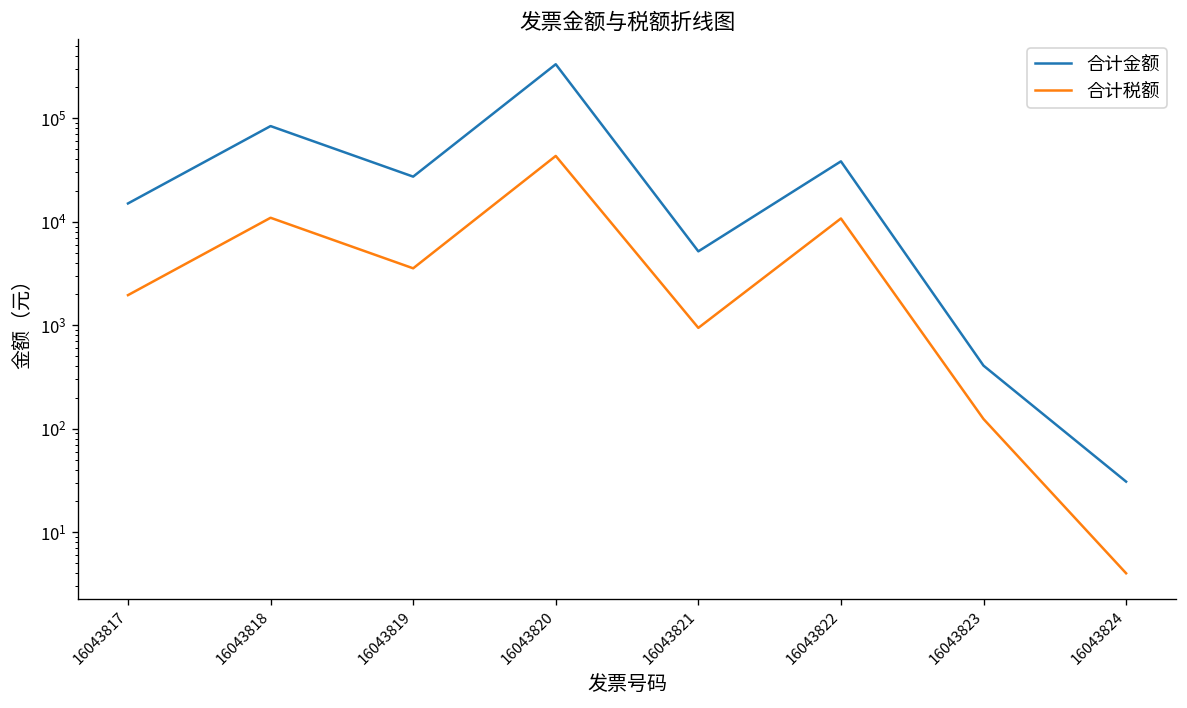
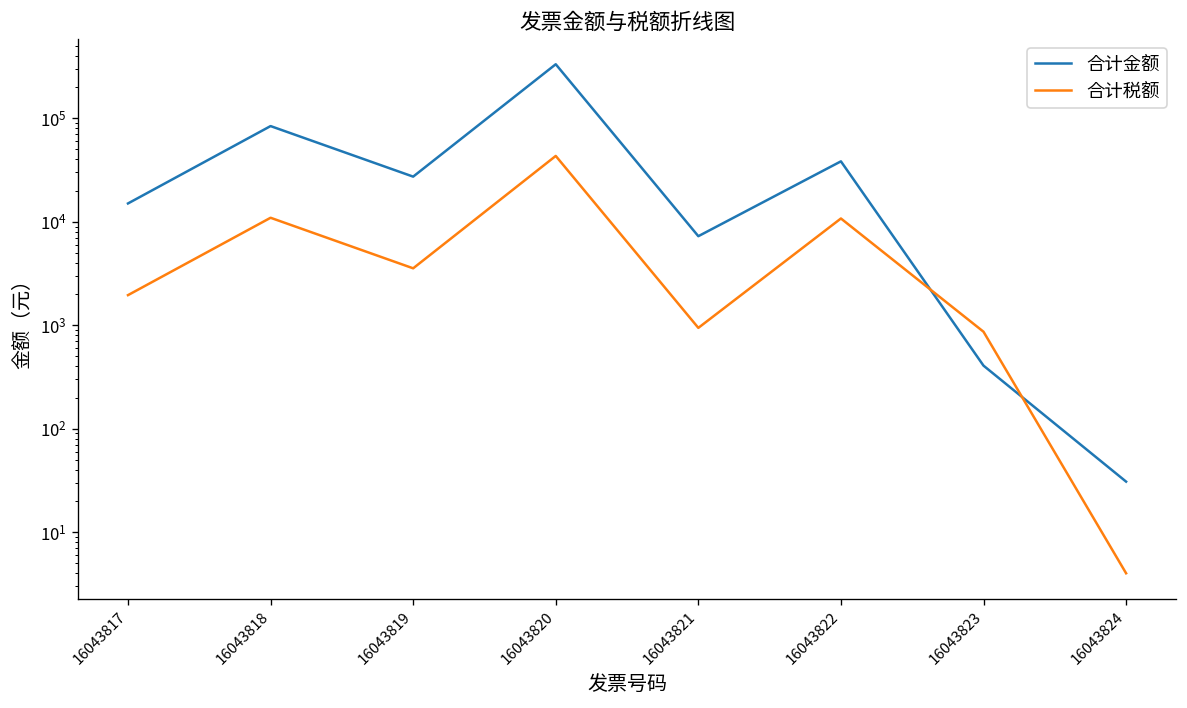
合计金额, 16043821: 5000 -> 7000
合计税额, 16043823: 120 -> 900
